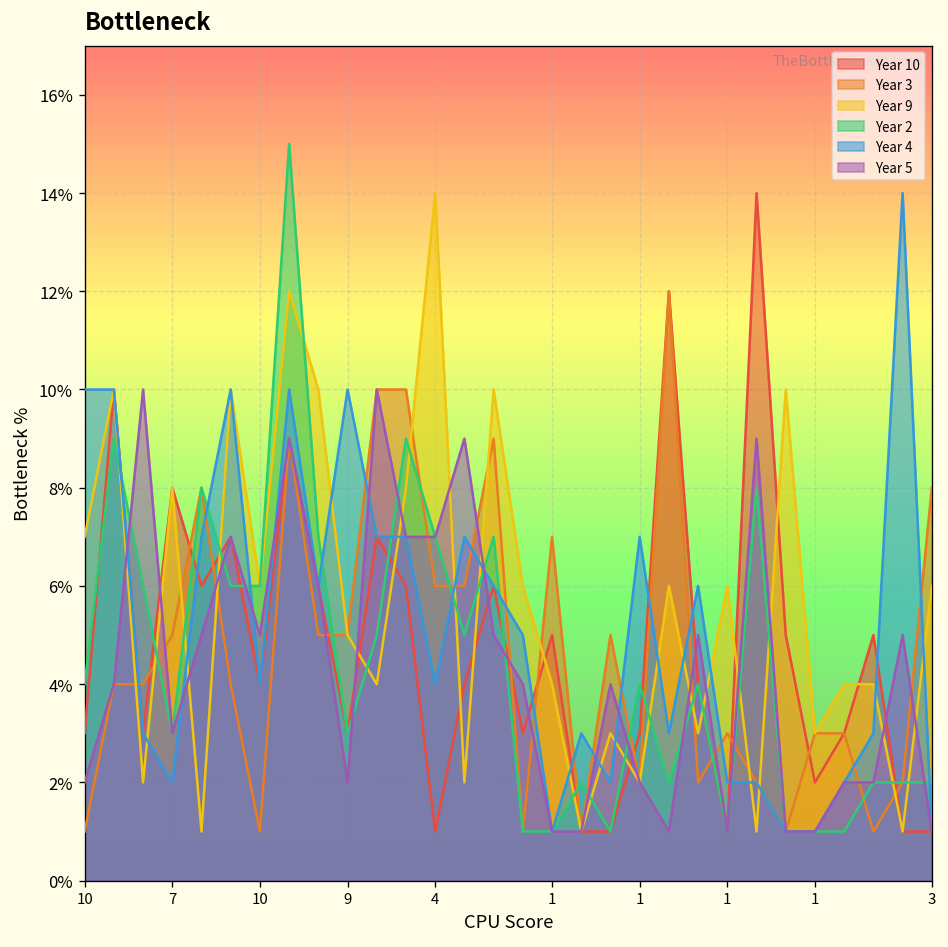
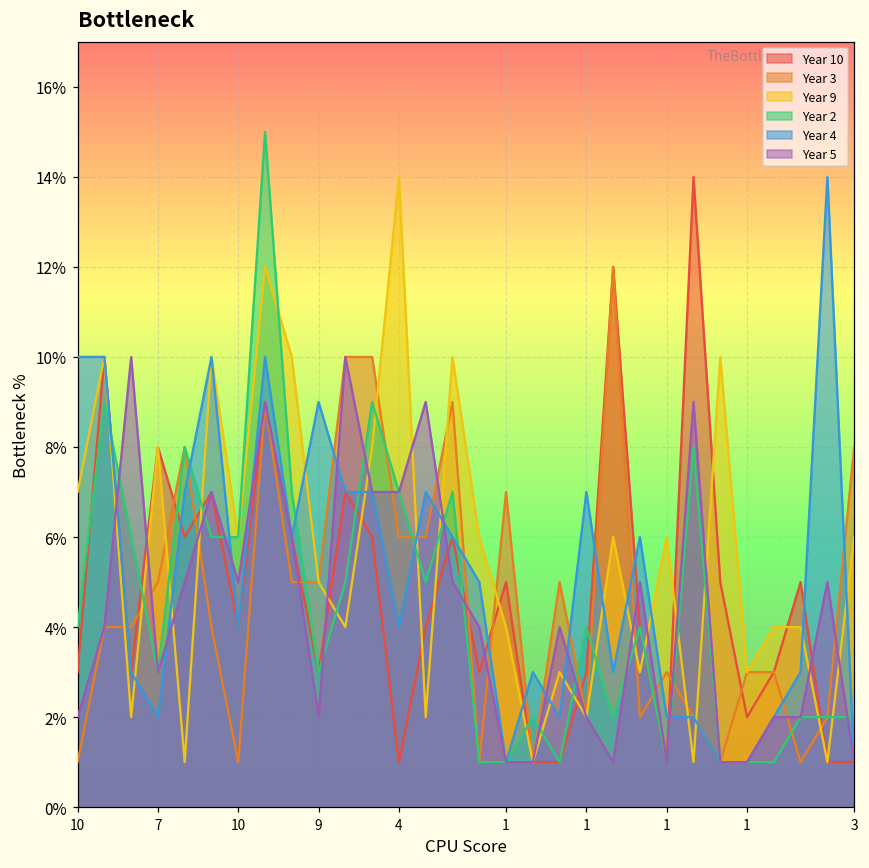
Year 4, 9: 10% -> 9%
